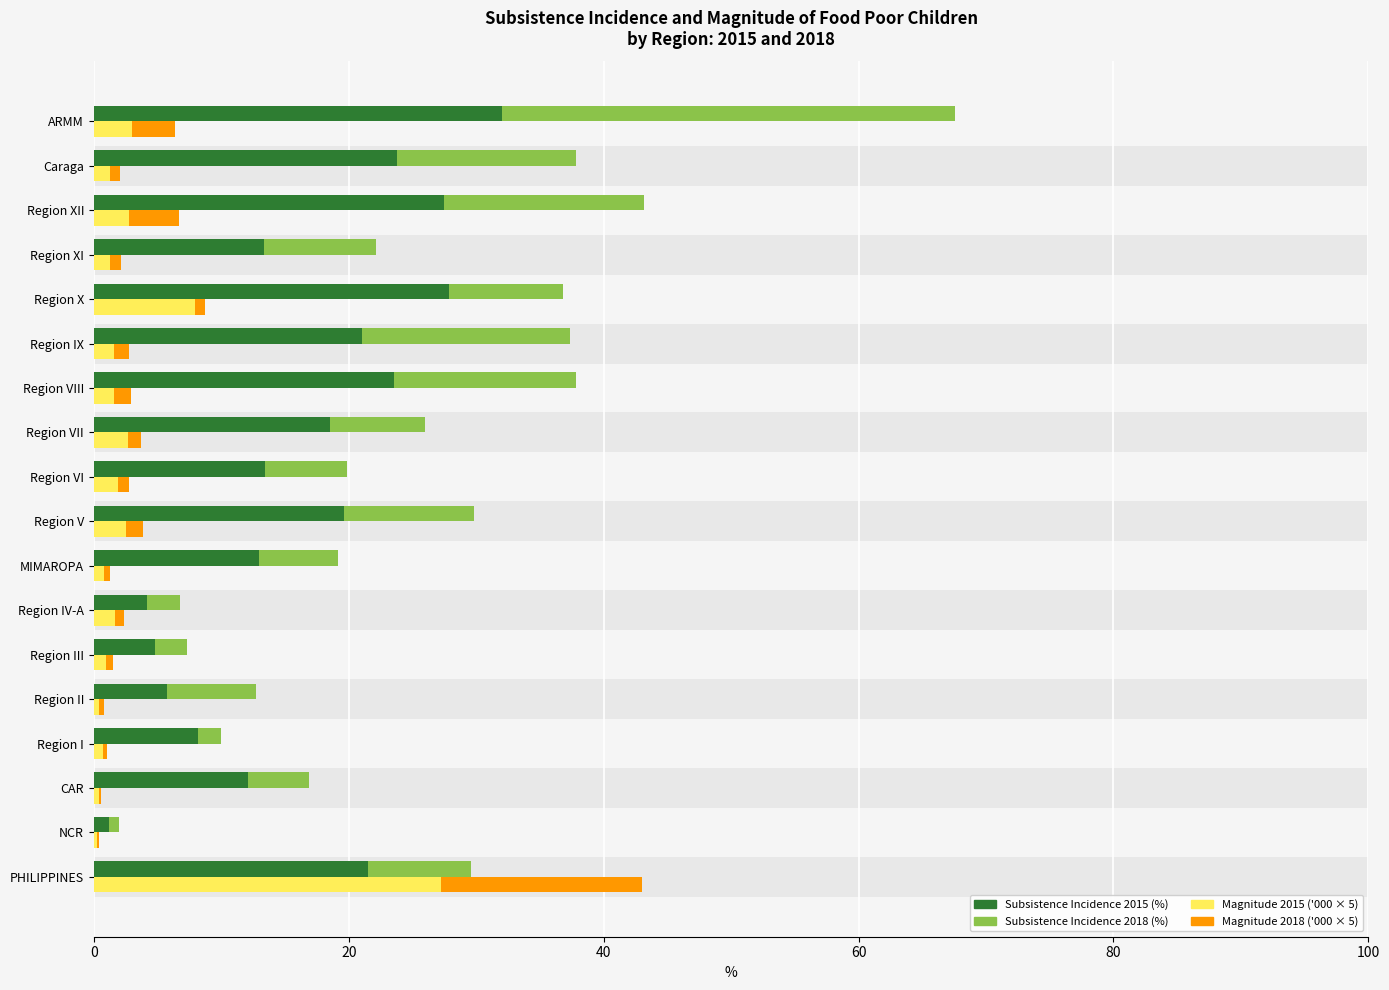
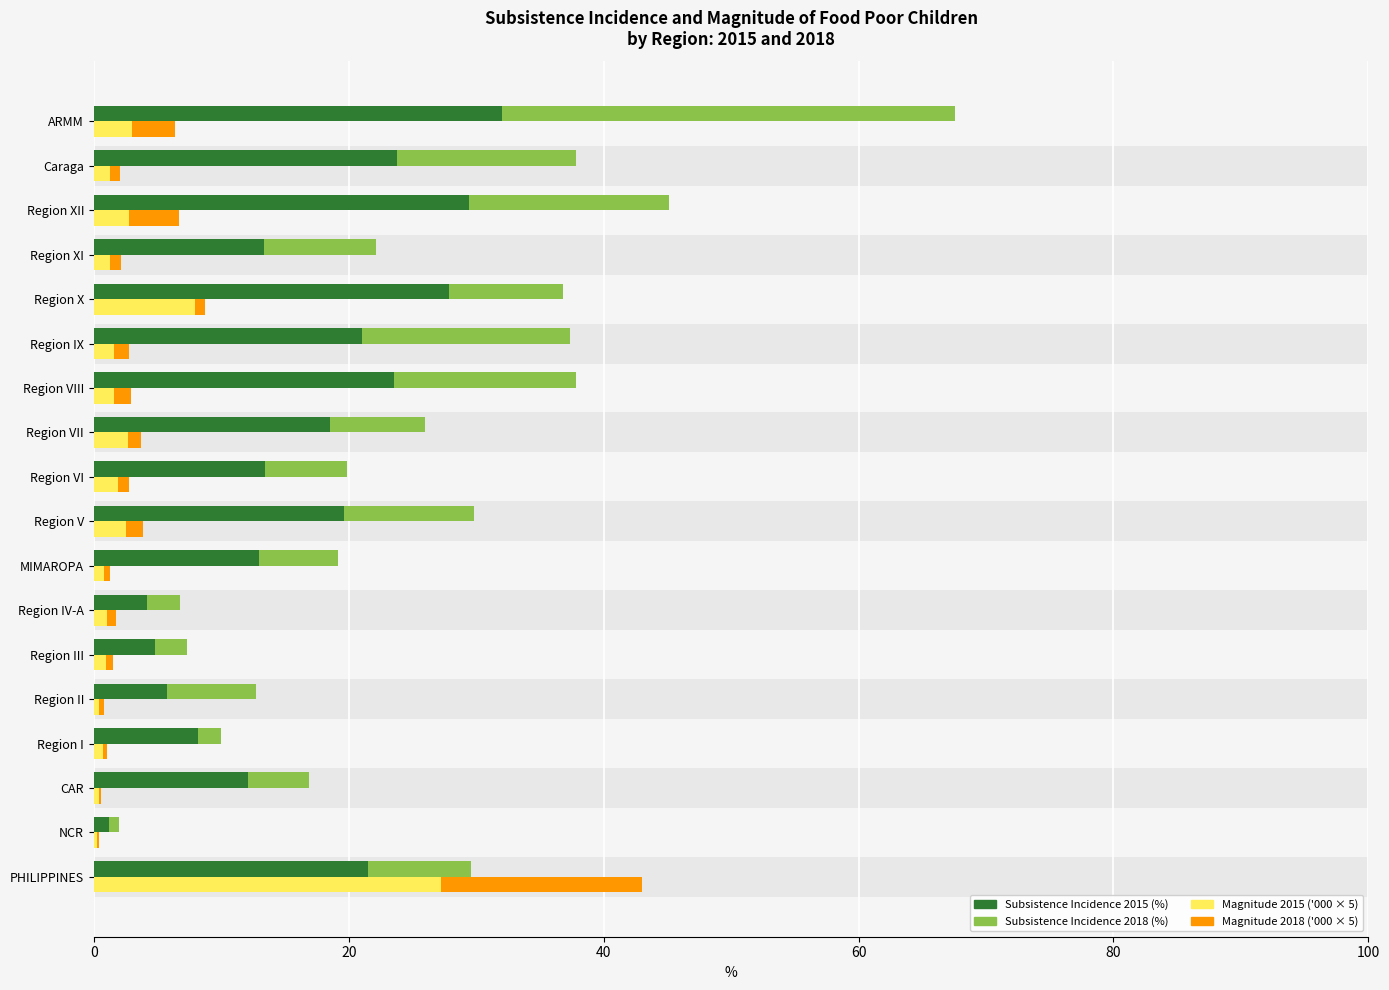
Subsistence Incidence 2015 (%), Region XII: 27.5 -> 29.4
Magnitude 2015 ('000 × 5), Region IV-A: 1.7 -> 1.0
